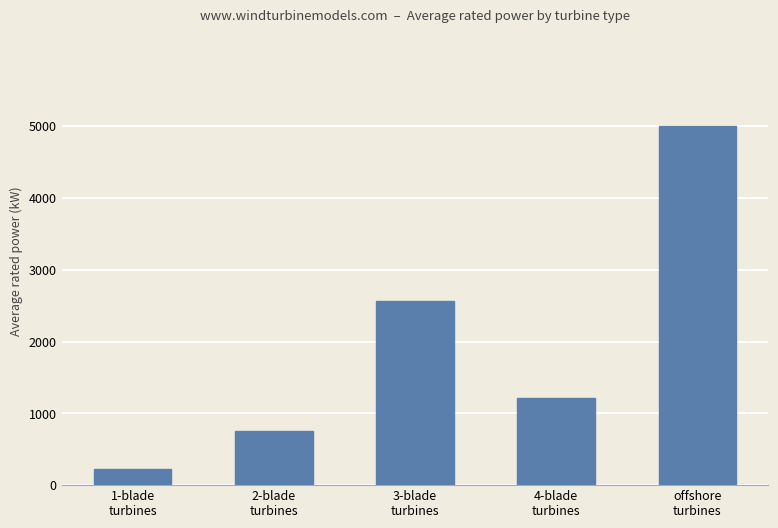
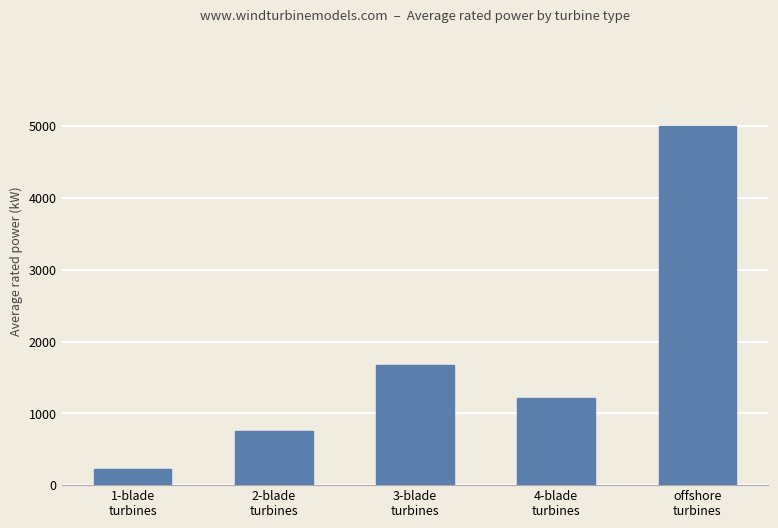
3-blade turbines: 2600 -> 1700
